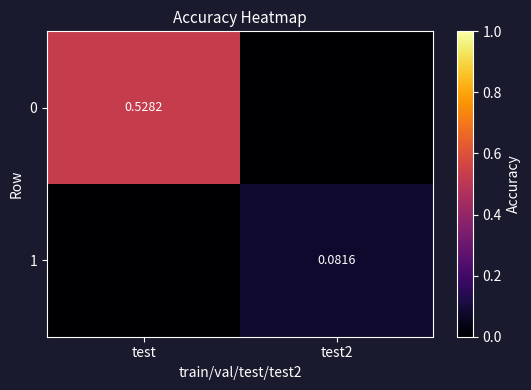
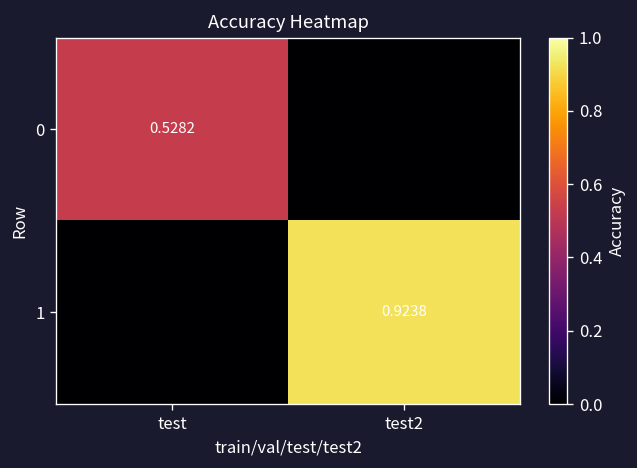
1, test2: 0.0816 -> 0.9238
